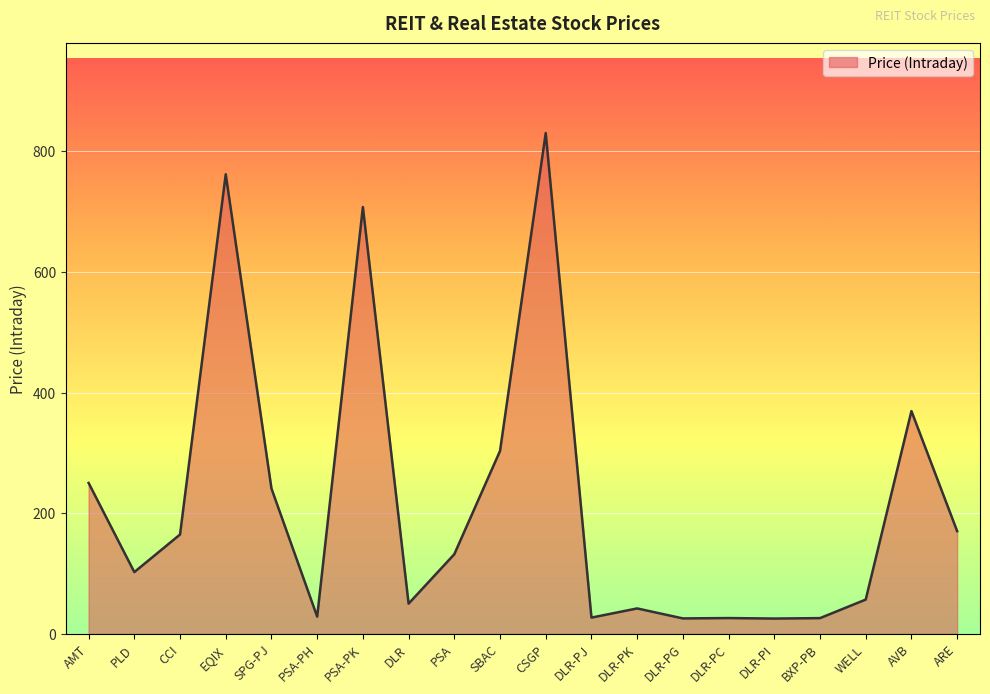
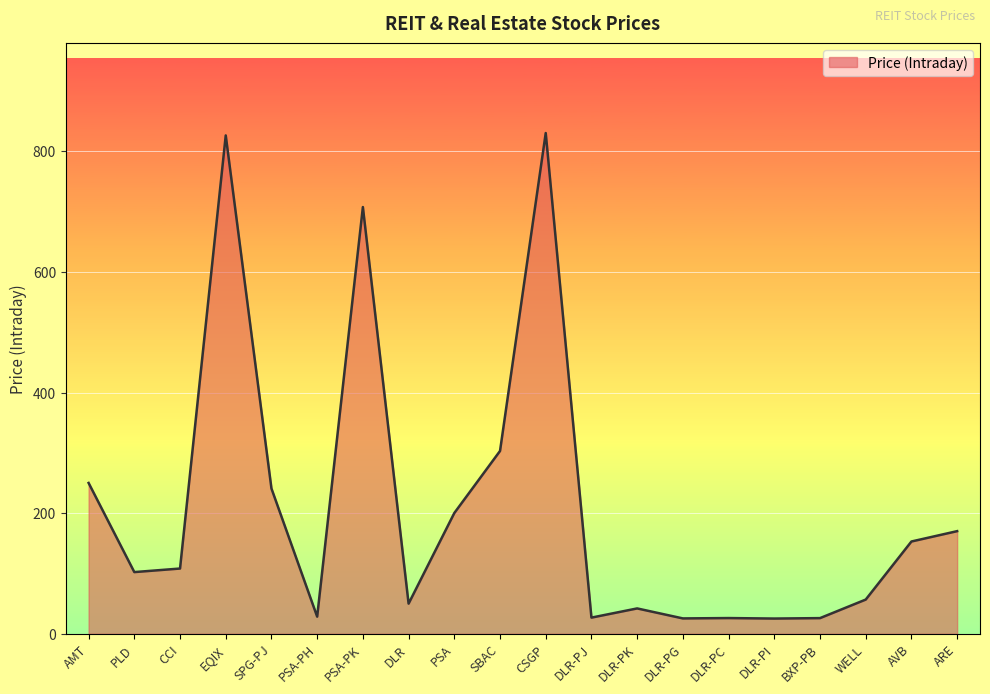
CCI: 160 -> 110
EQIX: 760 -> 830
PSA: 130 -> 200
AVB: 370 -> 150
